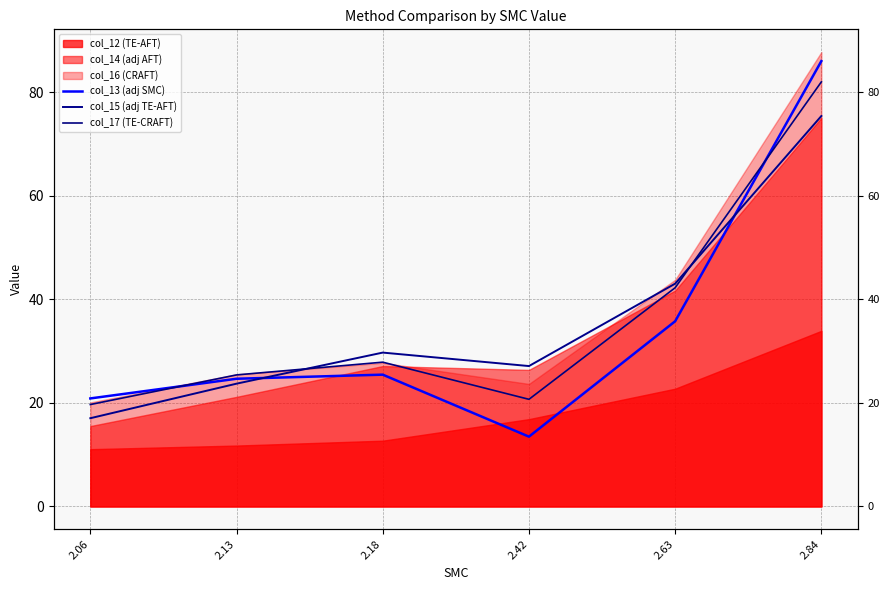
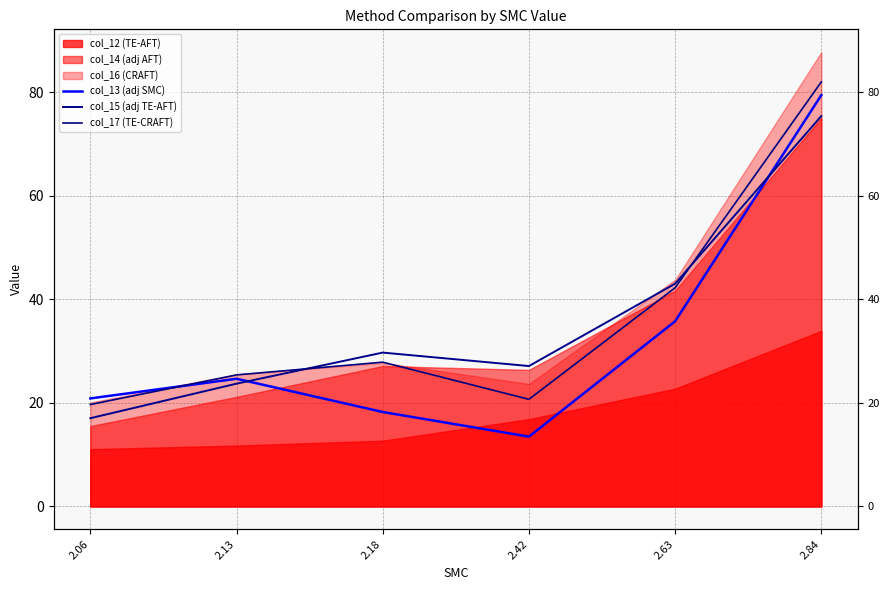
col_13 (adj SMC), 2.18: 25 -> 18
col_13 (adj SMC), 2.84: 86 -> 79
